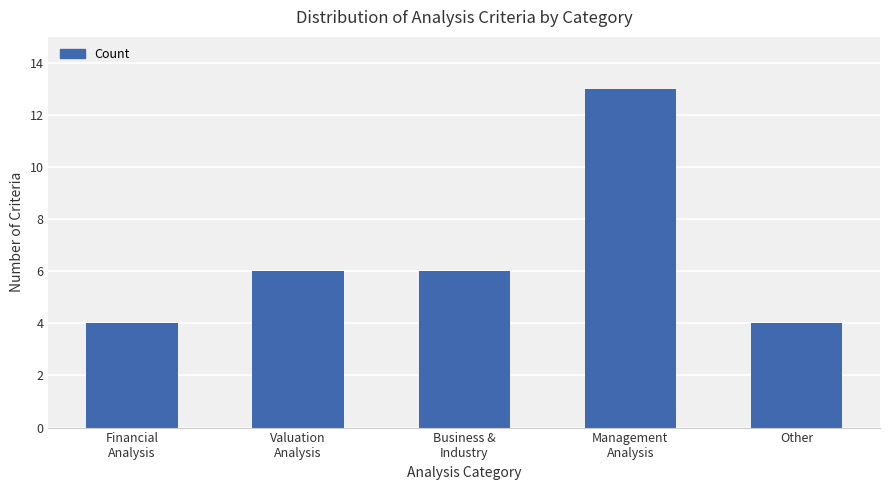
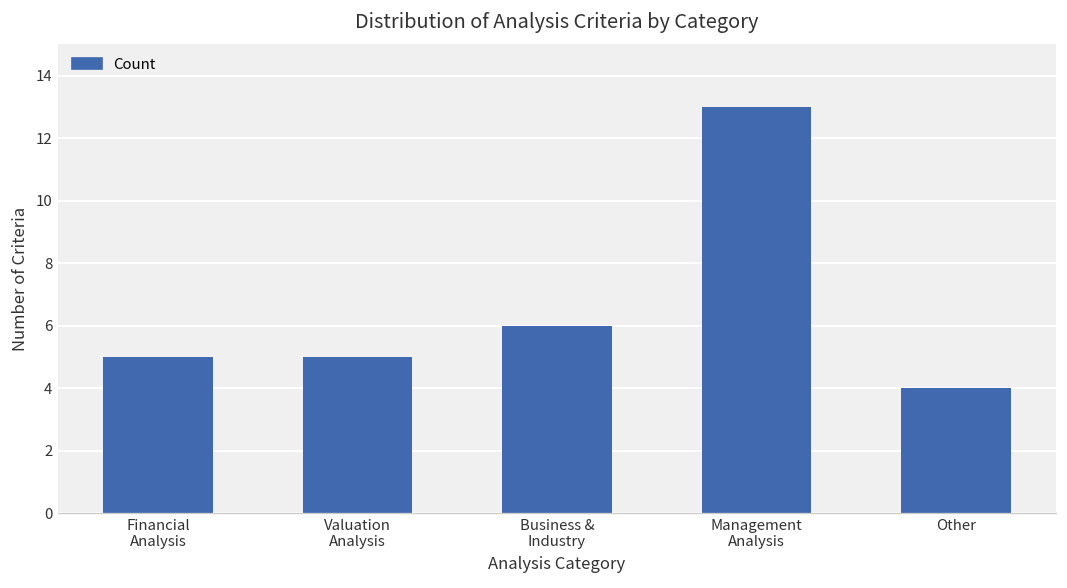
Financial Analysis: 4 -> 5
Valuation Analysis: 6 -> 5
